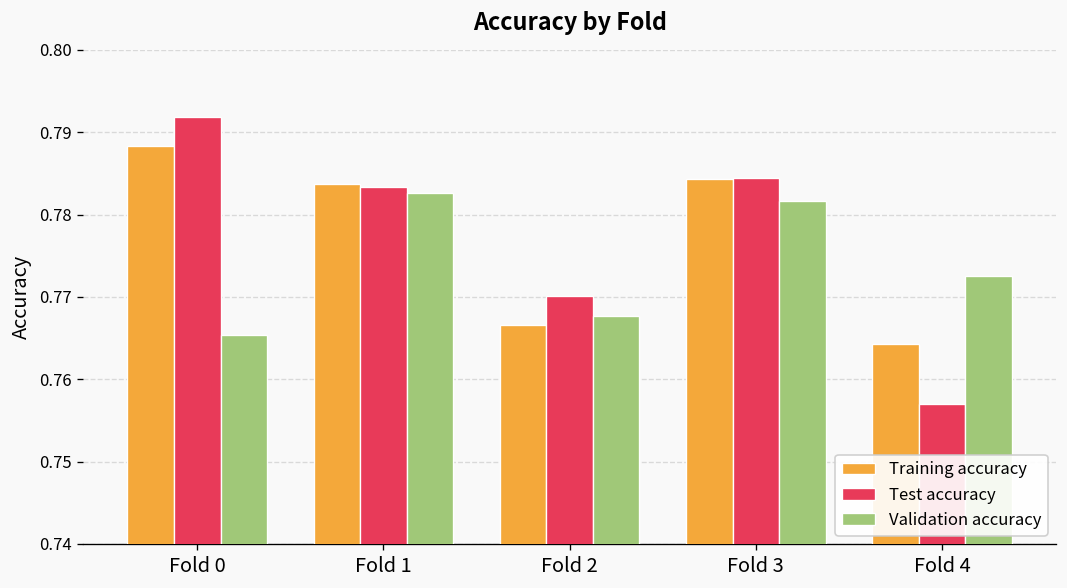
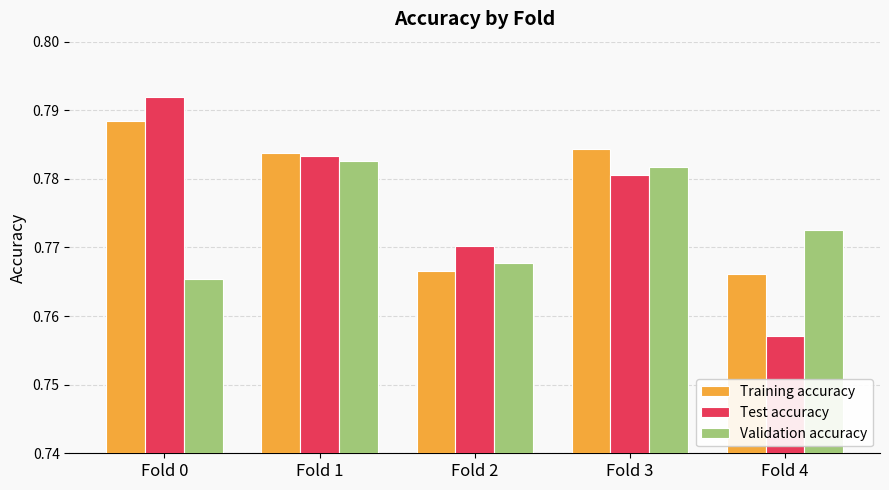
Test accuracy, Fold 3: 0.784 -> 0.781
Training accuracy, Fold 4: 0.764 -> 0.766
